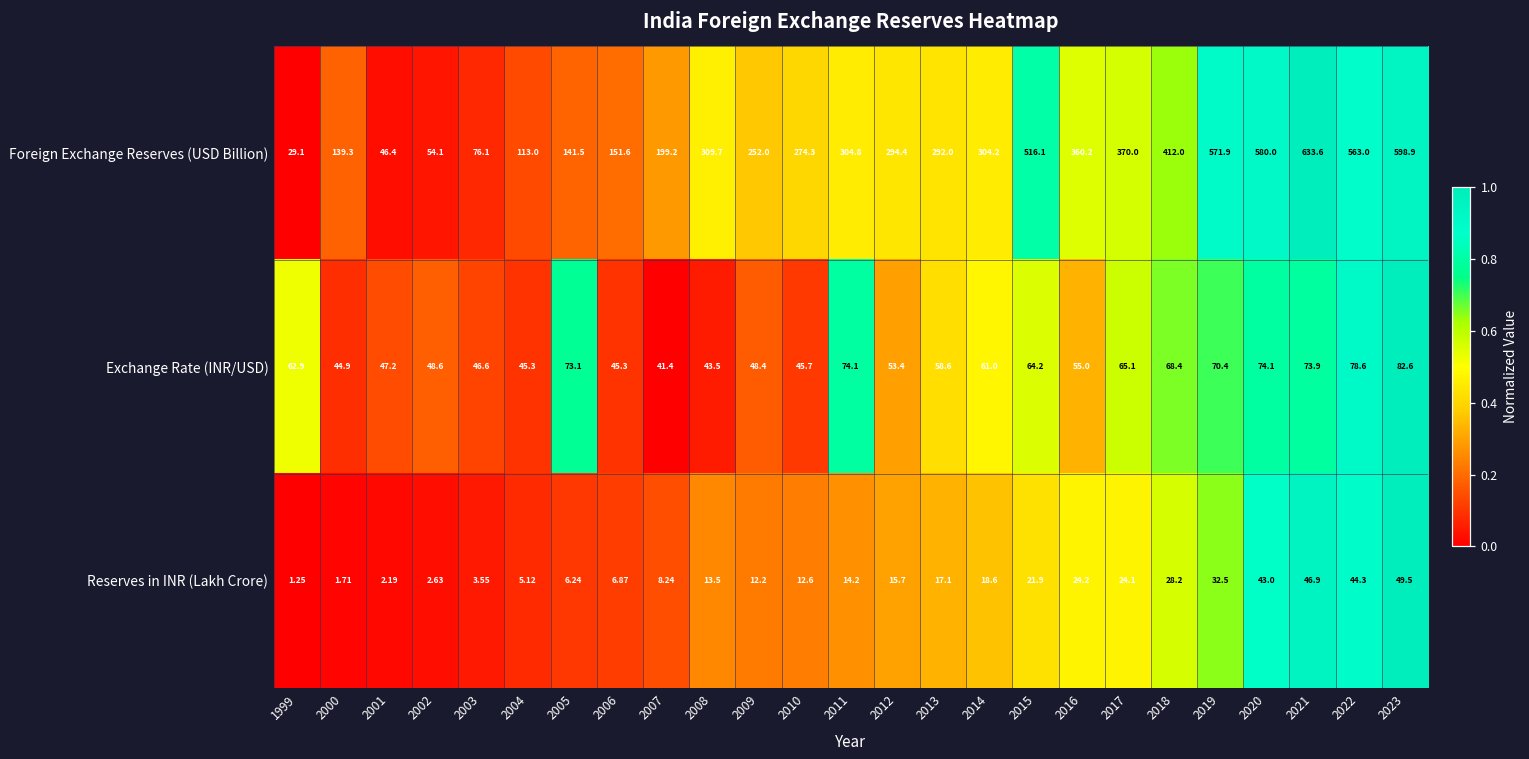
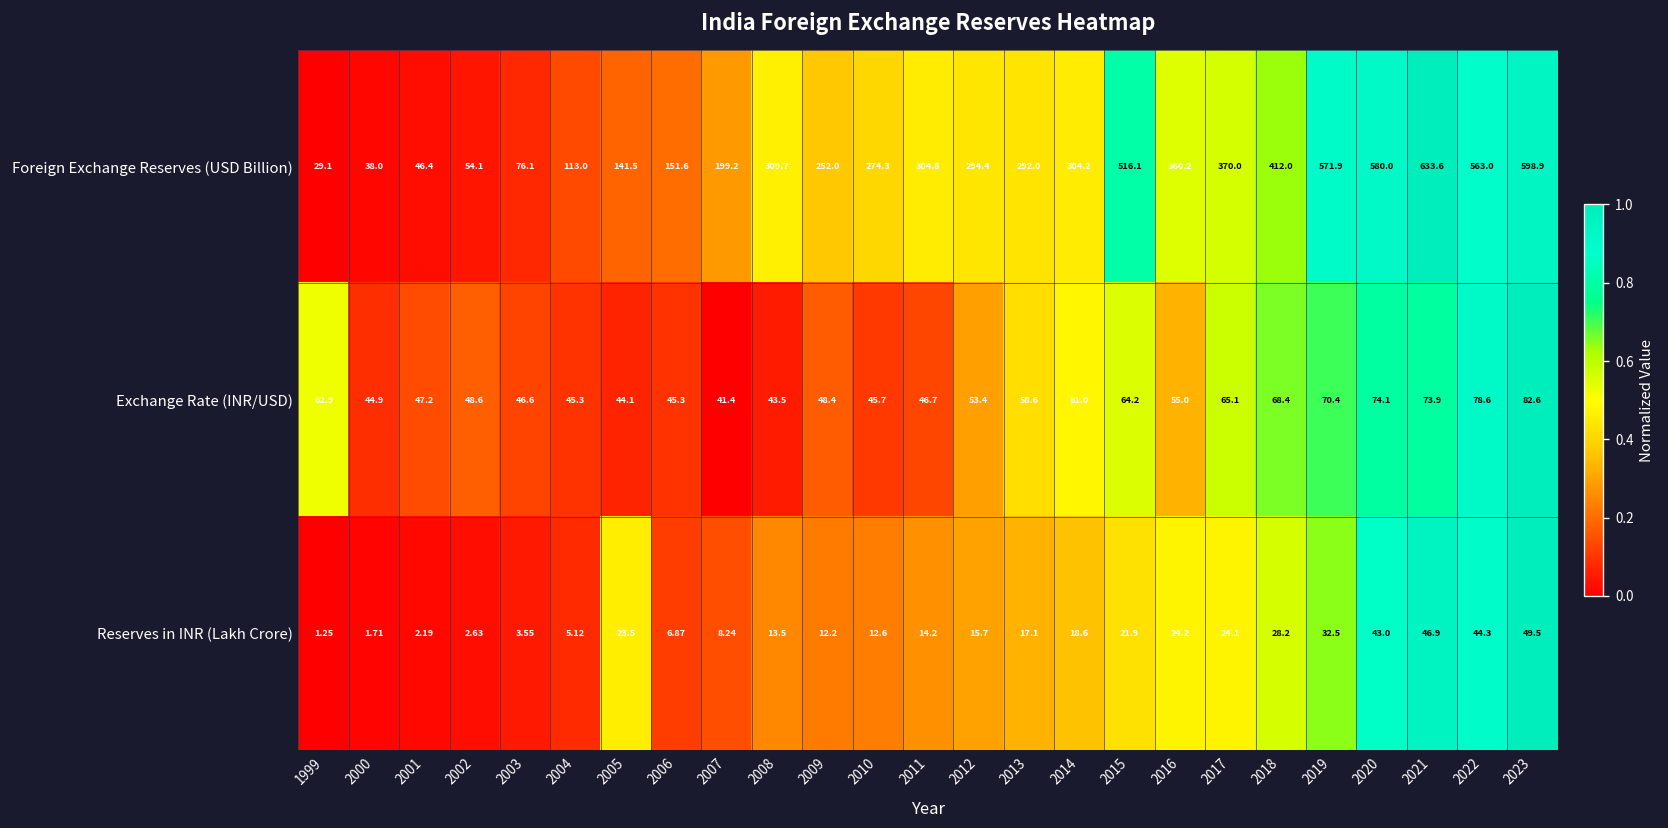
Foreign Exchange Reserves (USD Billion), 2000: 139.3 -> 38.0
Exchange Rate (INR/USD), 2005: 73.1 -> 44.1
Exchange Rate (INR/USD), 2011: 74.1 -> 46.7
Reserves in INR (Lakh Crore), 2005: 6.24 -> 23.5
